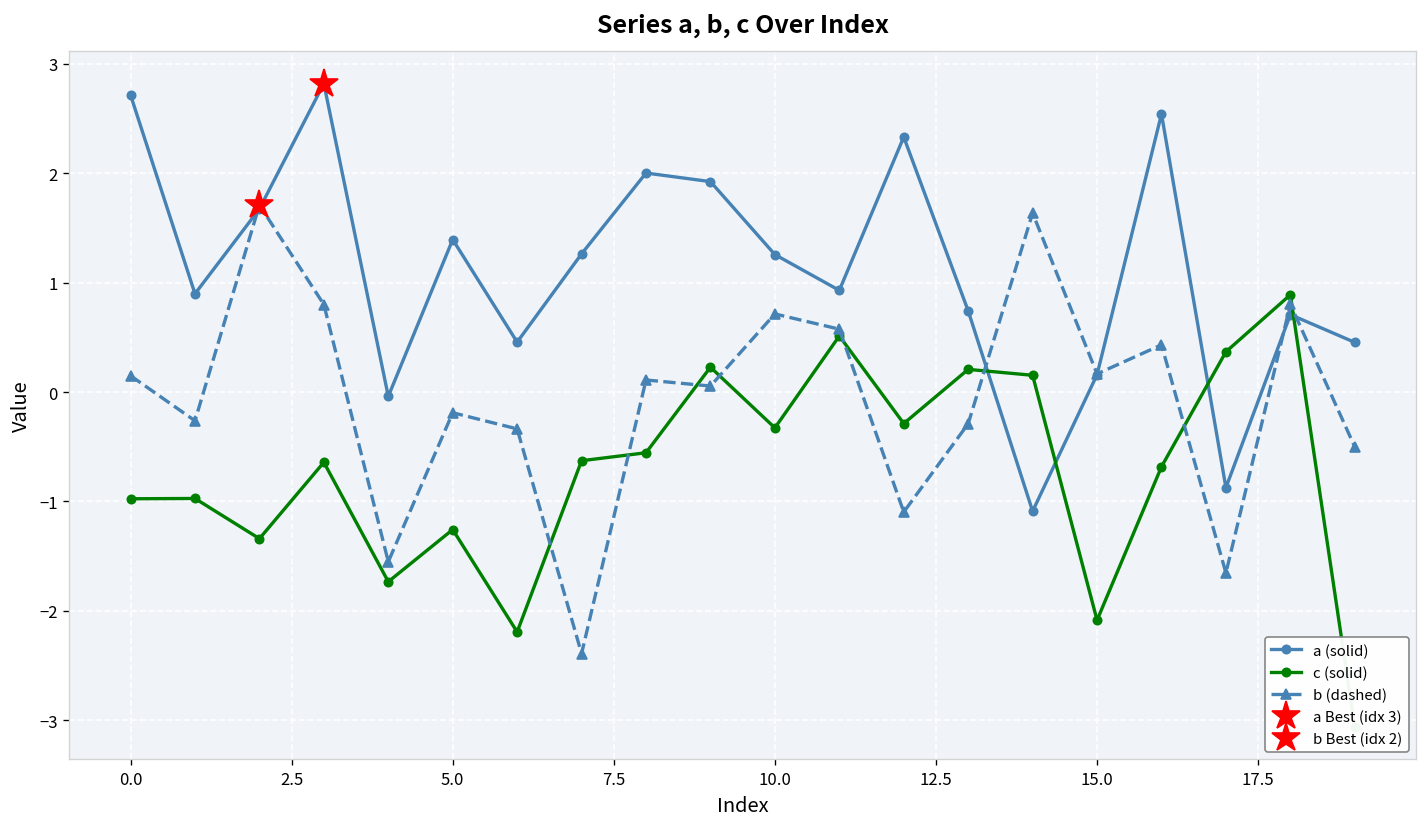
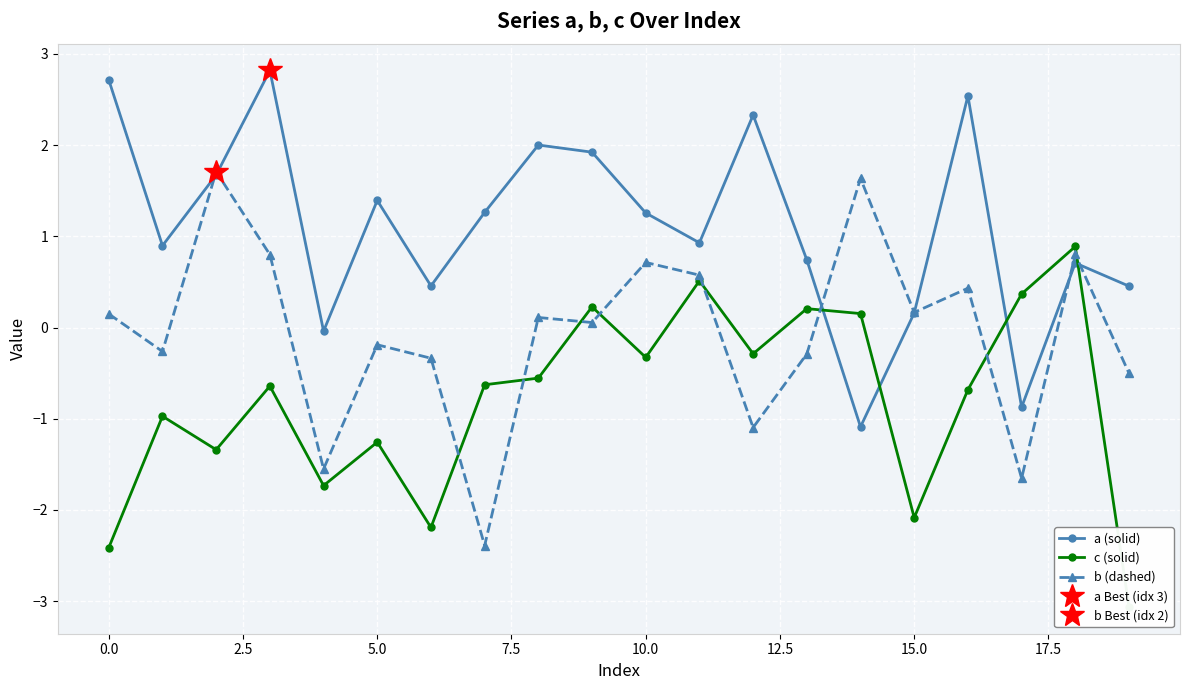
c (solid), 0.0: -1.0 -> -2.4
